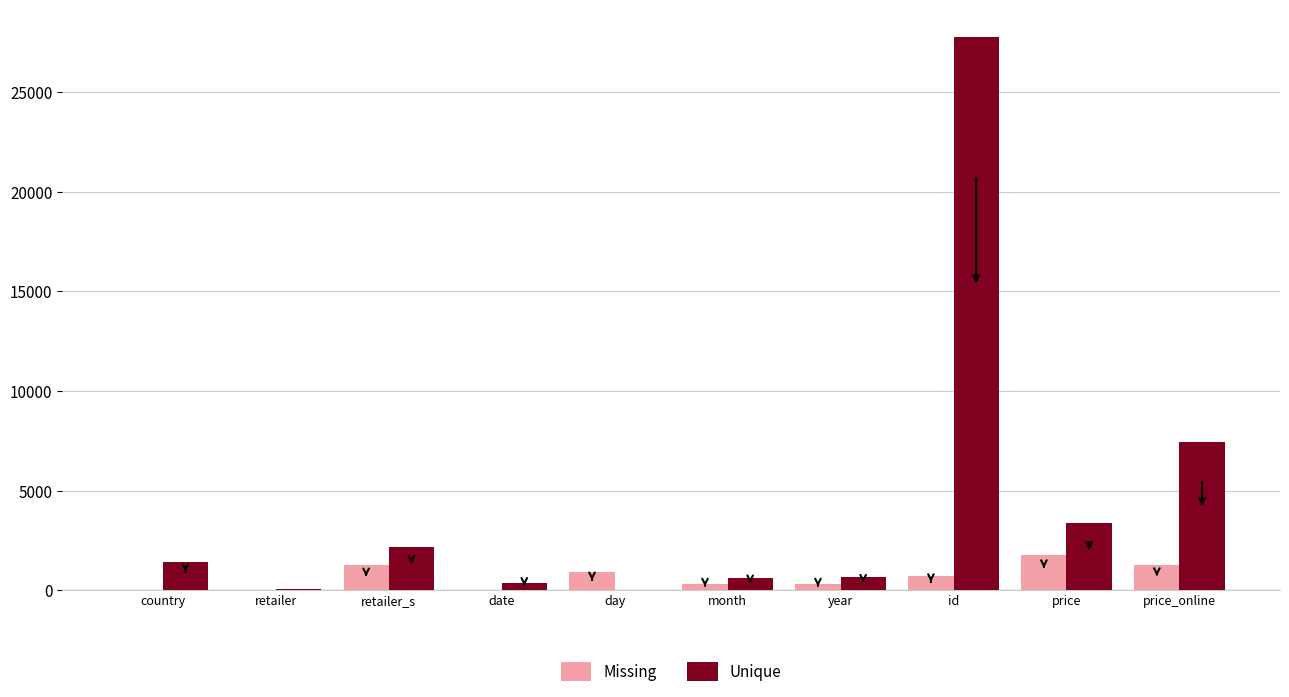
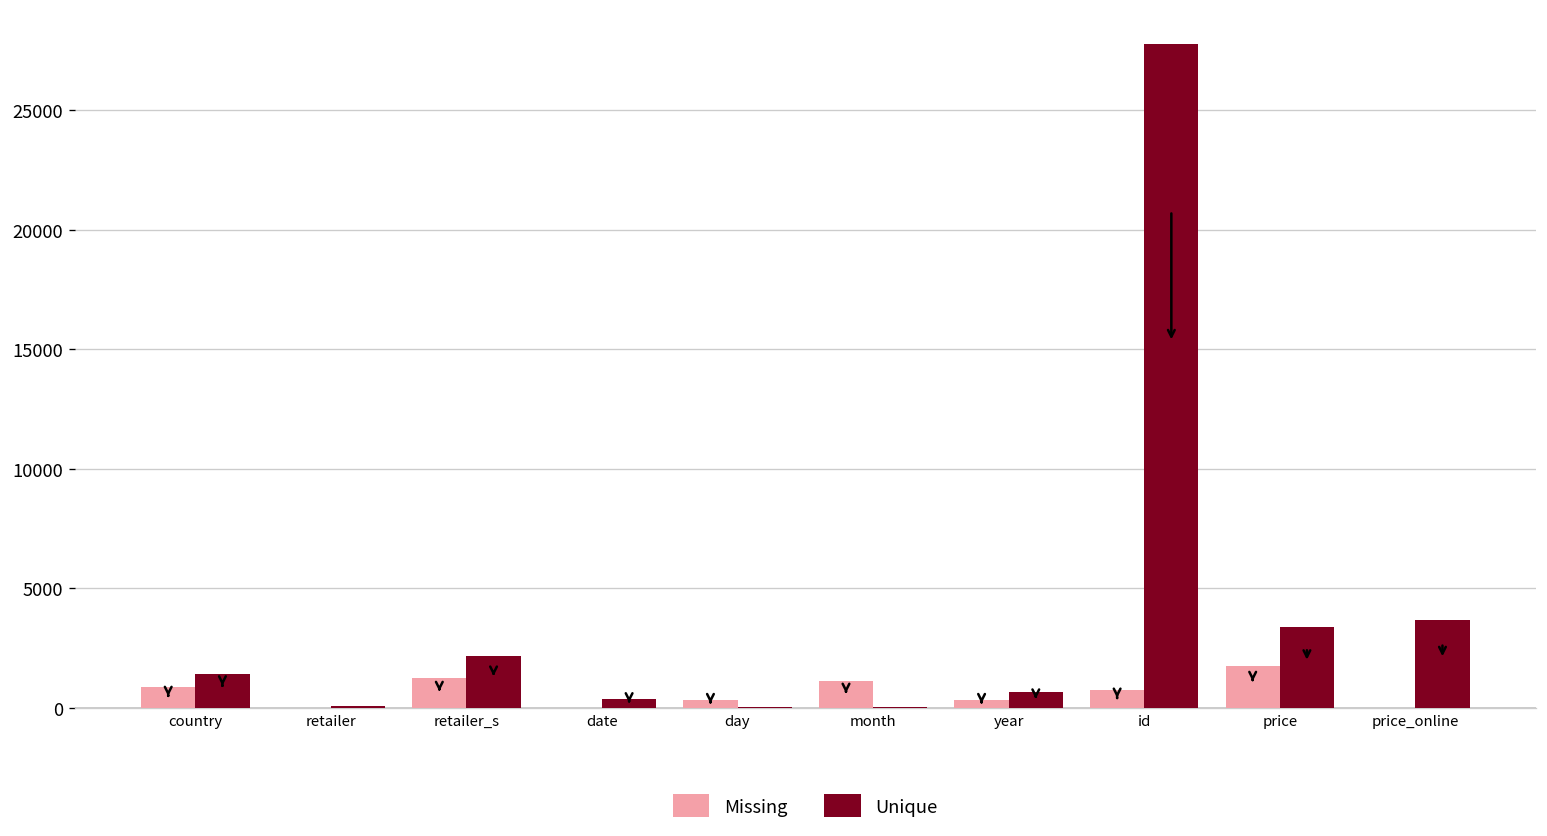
Missing, country: 0 -> 900
Missing, day: 900 -> 300
Missing, month: 300 -> 1100
Unique, month: 600 -> 0
Missing, price_online: 1300 -> 0
Unique, price_online: 7400 -> 3700
